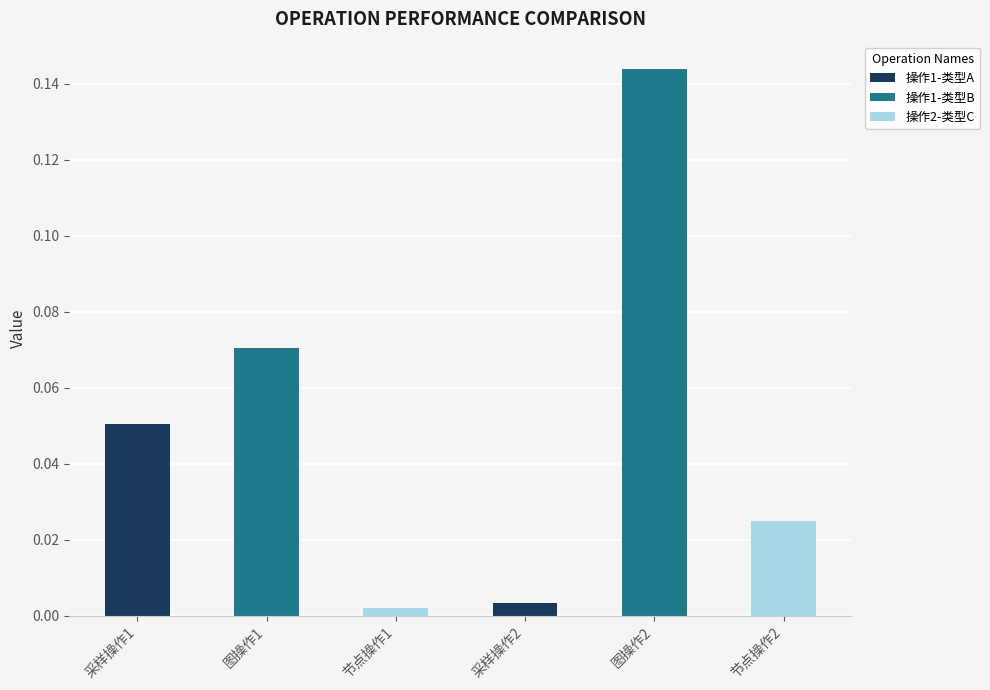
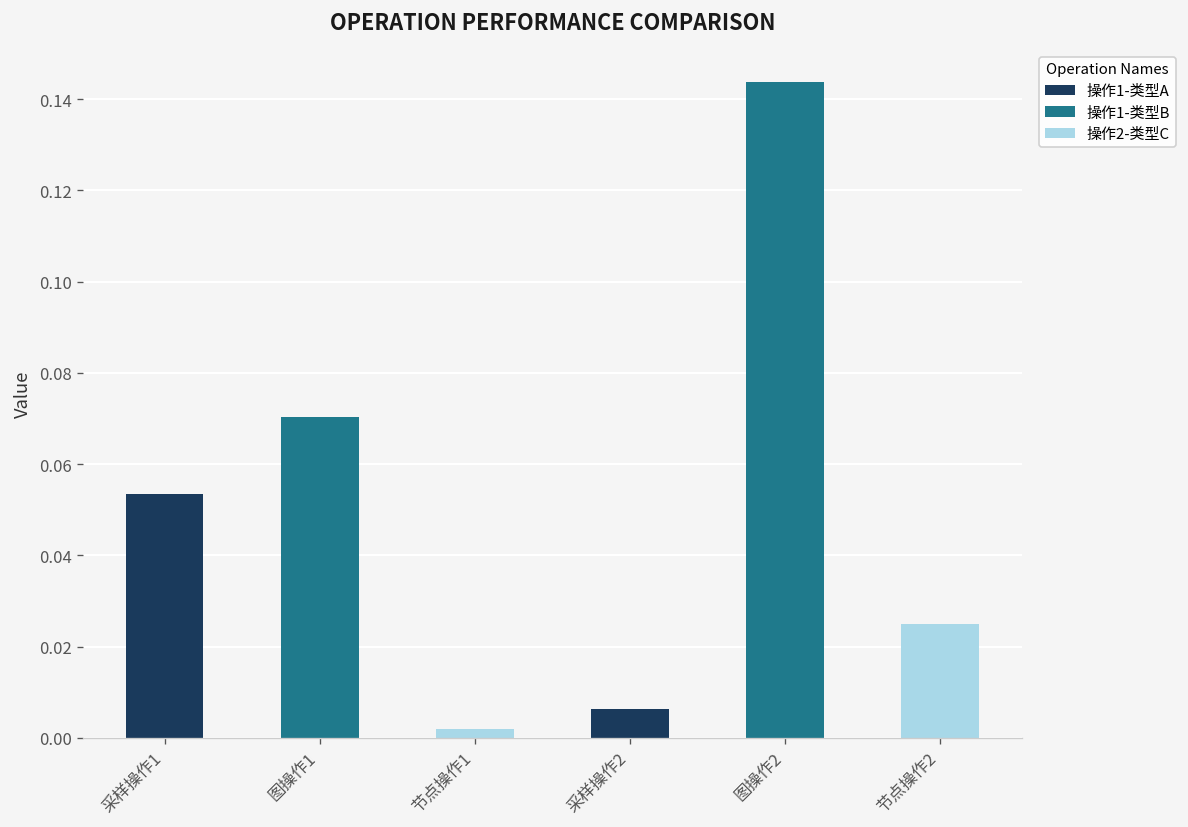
采样操作1: 0.051 -> 0.053
采样操作2: 0.003 -> 0.006
